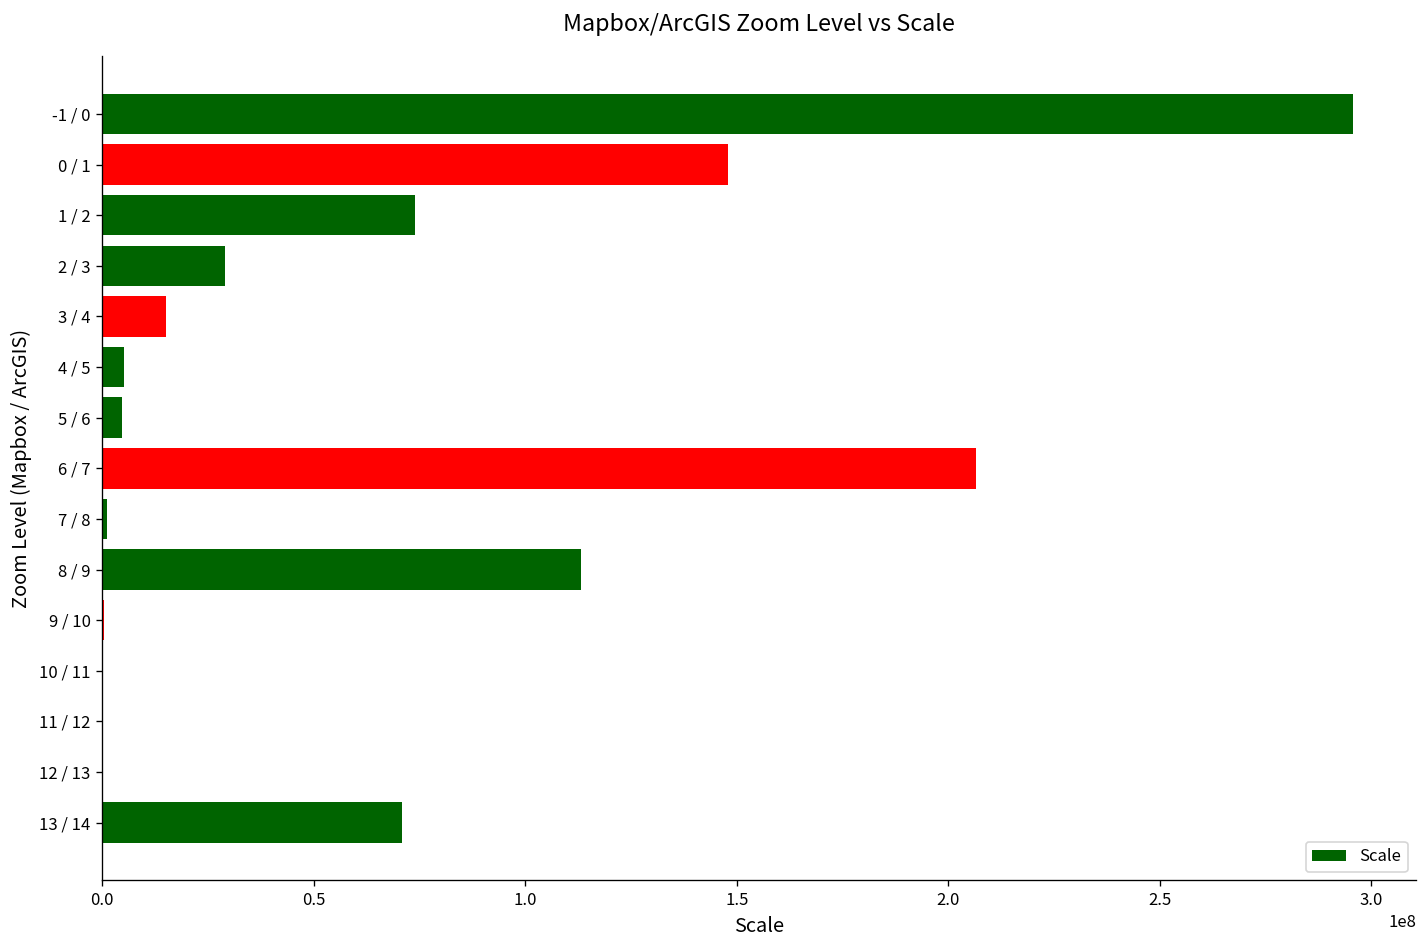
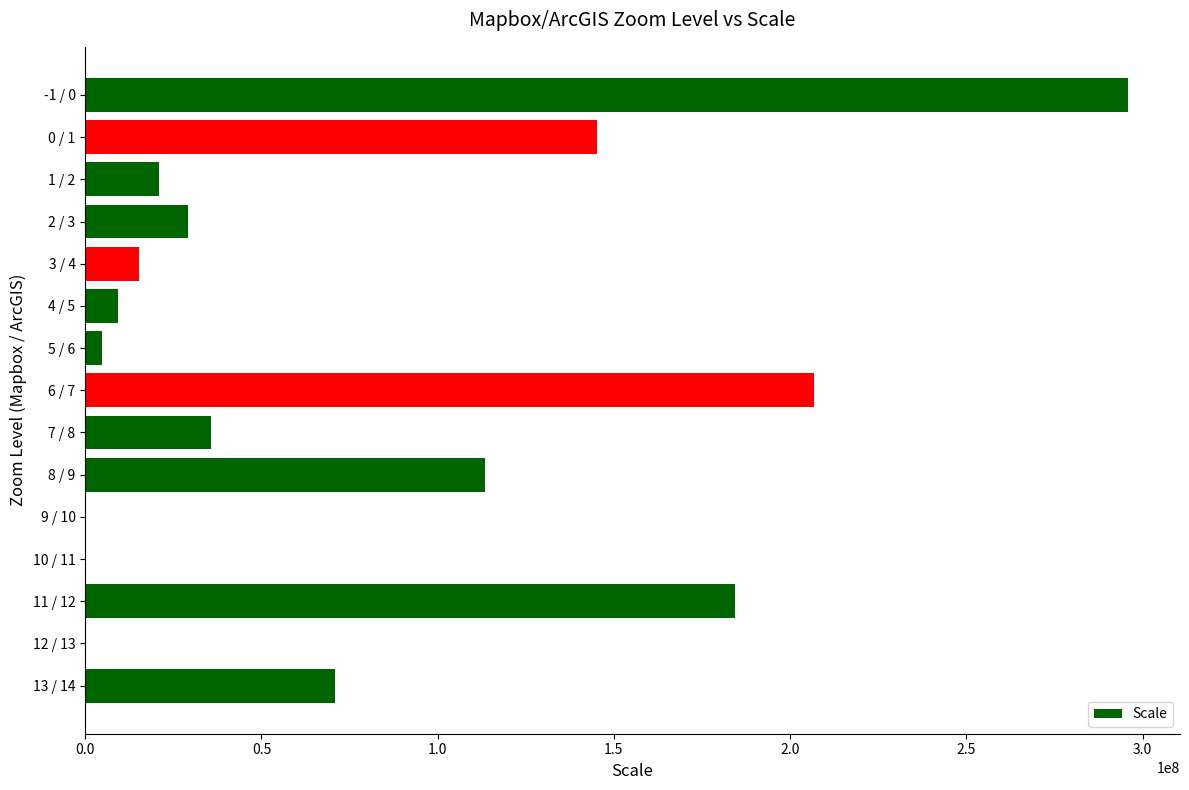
0 / 1: 148000000 -> 145000000
1 / 2: 74000000 -> 21000000
4 / 5: 5000000 -> 9000000
7 / 8: 1000000 -> 36000000
11 / 12: 0 -> 184000000
